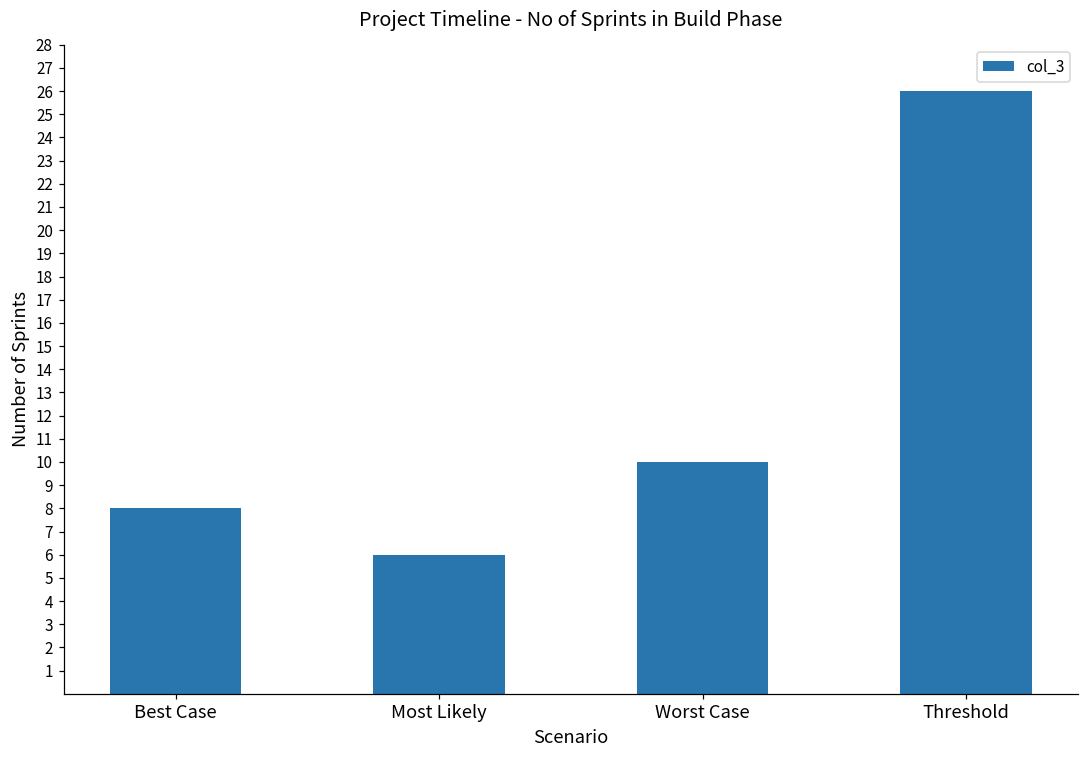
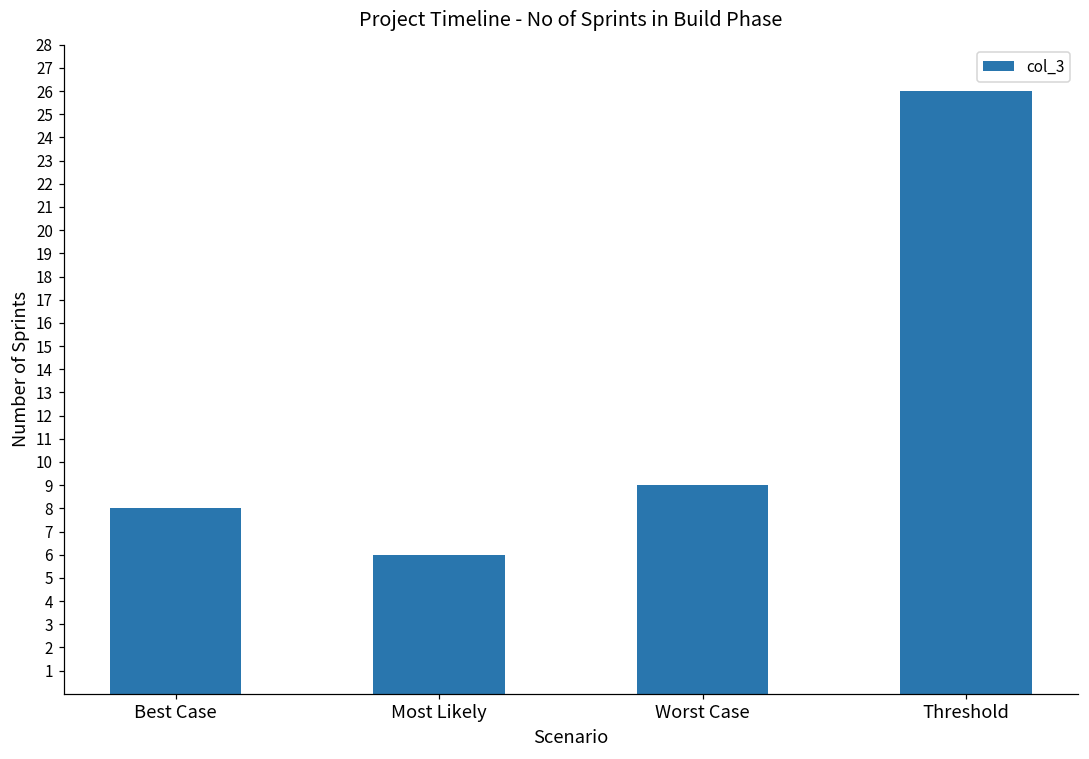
Worst Case: 10 -> 9
